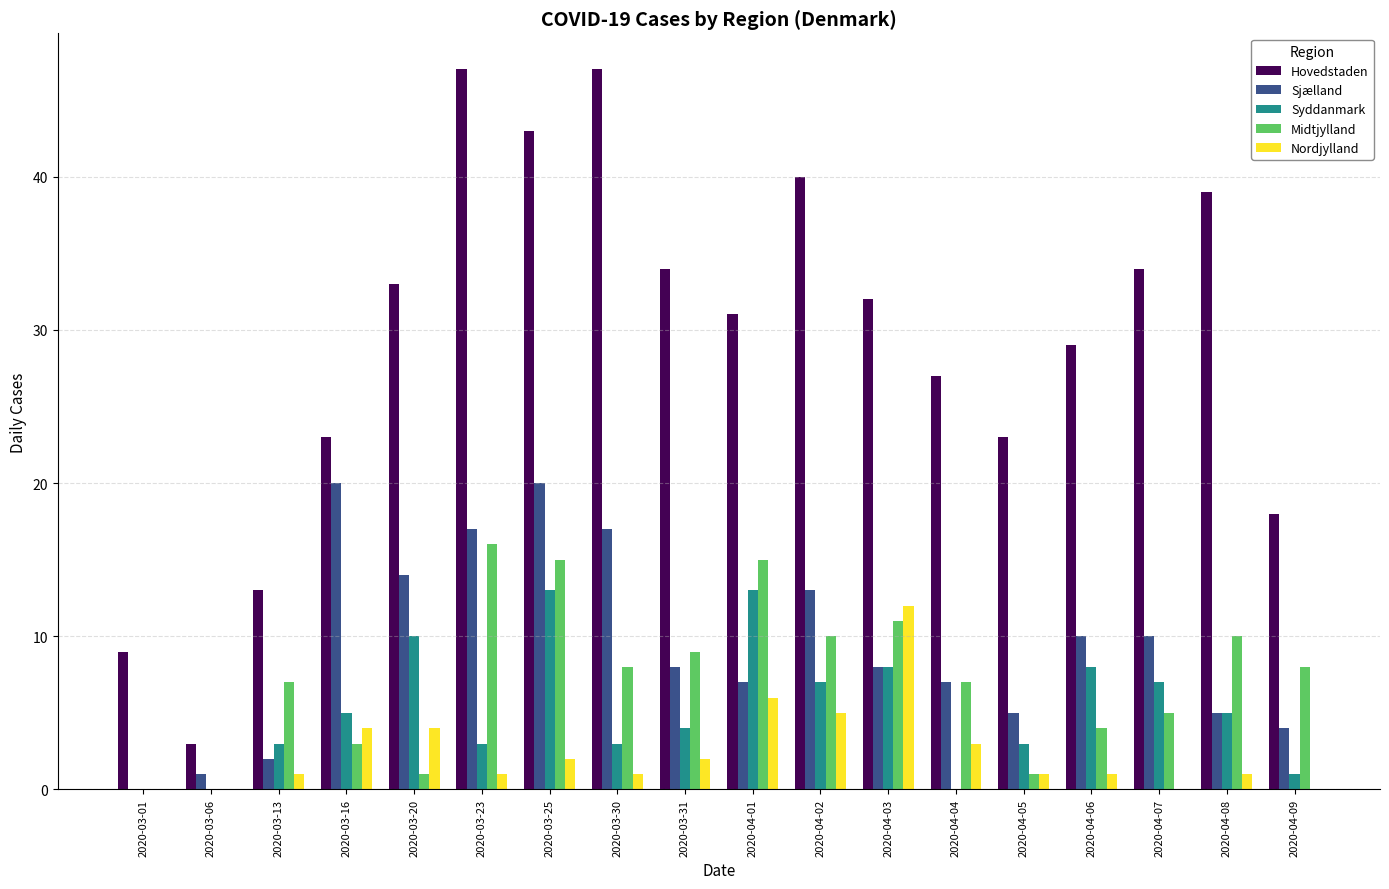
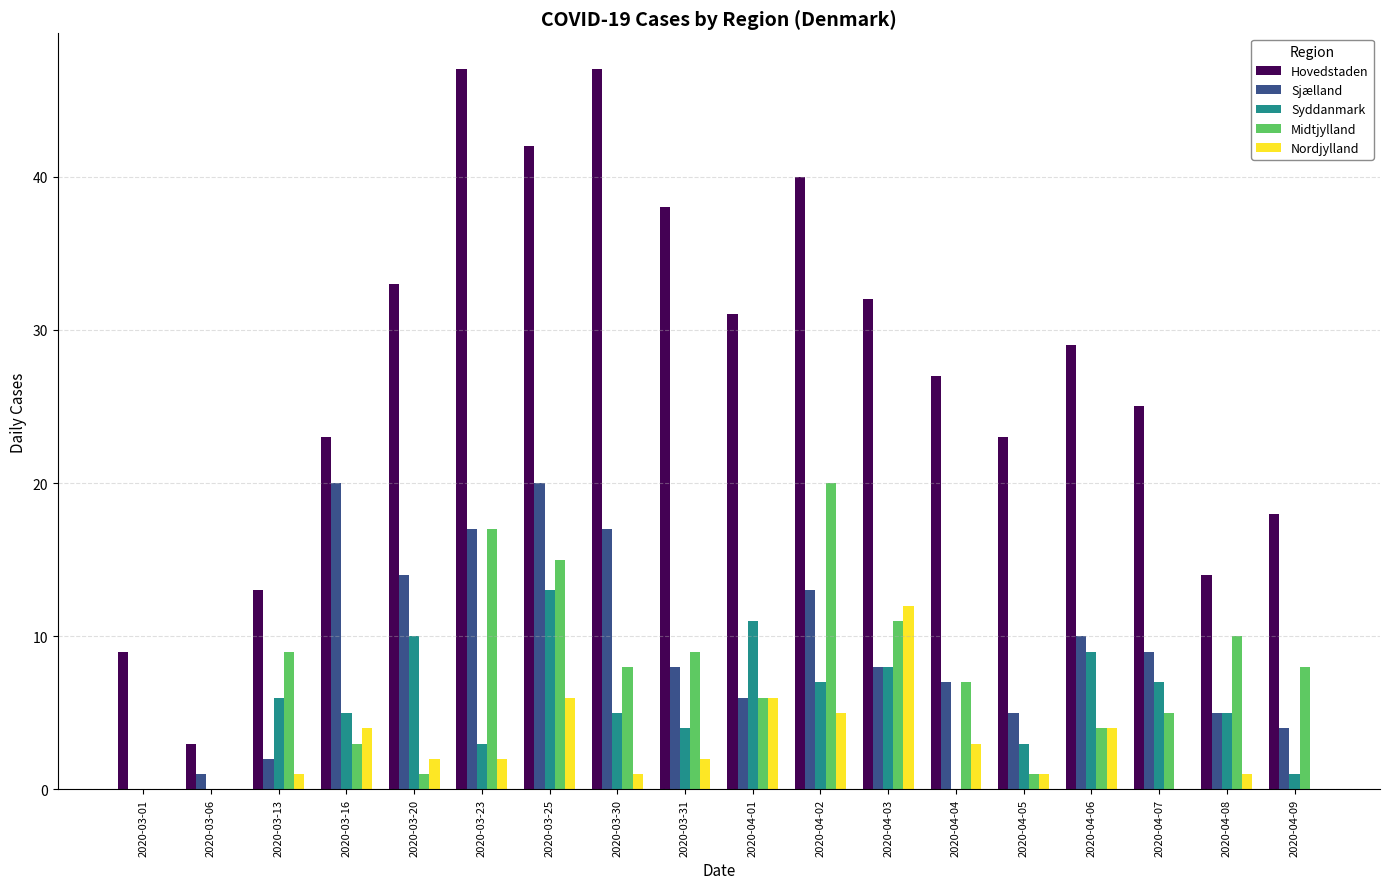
Syddanmark, 2020-03-13: 3 -> 6
Midtjylland, 2020-03-13: 7 -> 9
Nordjylland, 2020-03-20: 4 -> 2
Midtjylland, 2020-03-23: 16 -> 17
Nordjylland, 2020-03-23: 1 -> 2
Hovedstaden, 2020-03-25: 43 -> 42
Nordjylland, 2020-03-25: 2 -> 6
Syddanmark, 2020-03-30: 3 -> 5
Hovedstaden, 2020-03-31: 34 -> 38
Sjælland, 2020-04-01: 7 -> 6
Syddanmark, 2020-04-01: 13 -> 11
Midtjylland, 2020-04-01: 15 -> 6
Midtjylland, 2020-04-02: 10 -> 20
Syddanmark, 2020-04-06: 8 -> 9
Nordjylland, 2020-04-06: 1 -> 4
Hovedstaden, 2020-04-07: 34 -> 25
Sjælland, 2020-04-07: 10 -> 9
Hovedstaden, 2020-04-08: 39 -> 14
